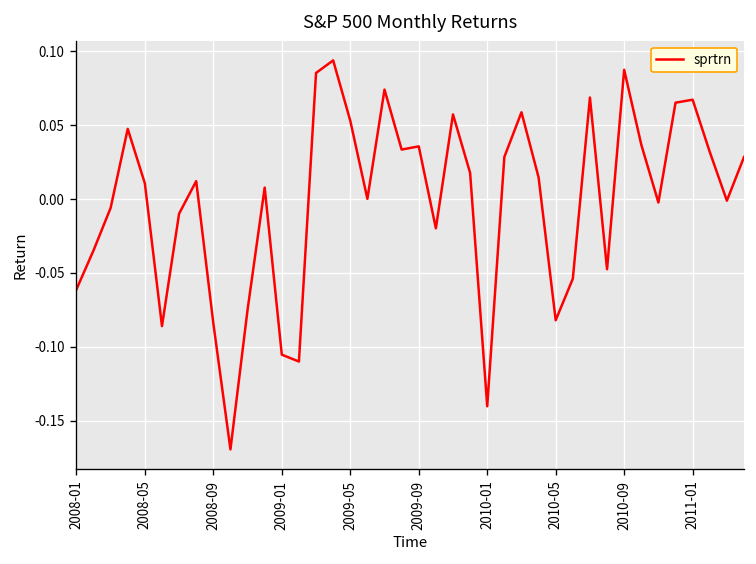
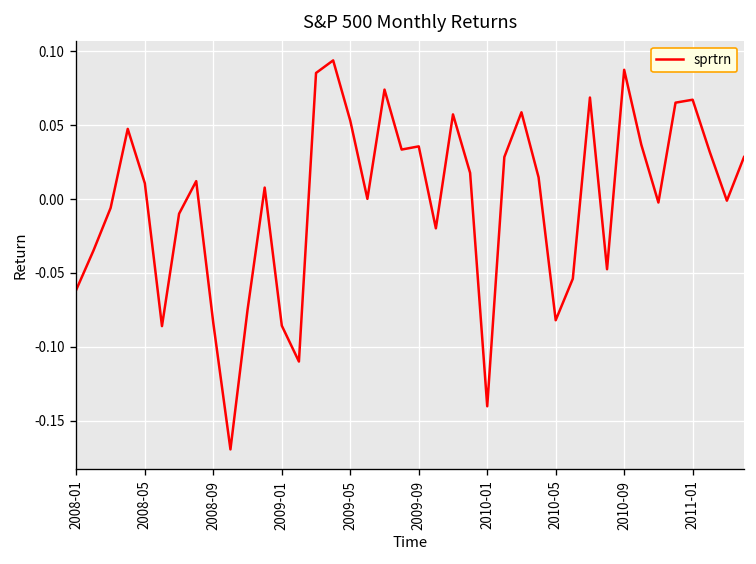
2009-01: -0.105 -> -0.086
